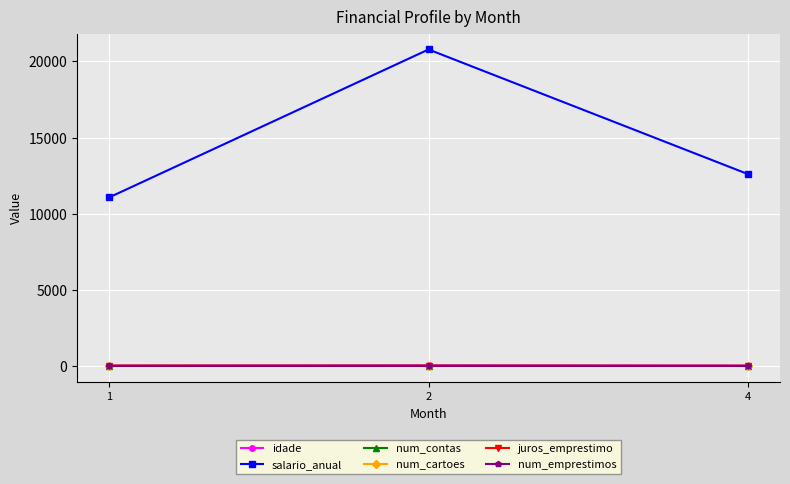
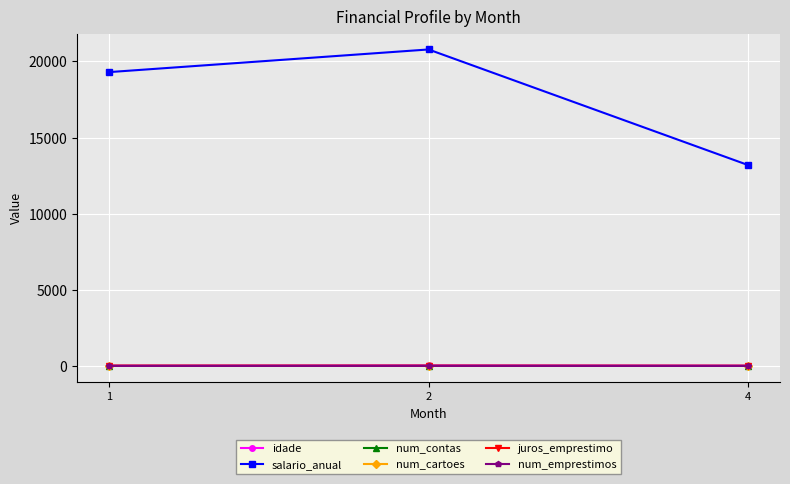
salario_anual, 1: 11100 -> 19300
salario_anual, 4: 12600 -> 13200
